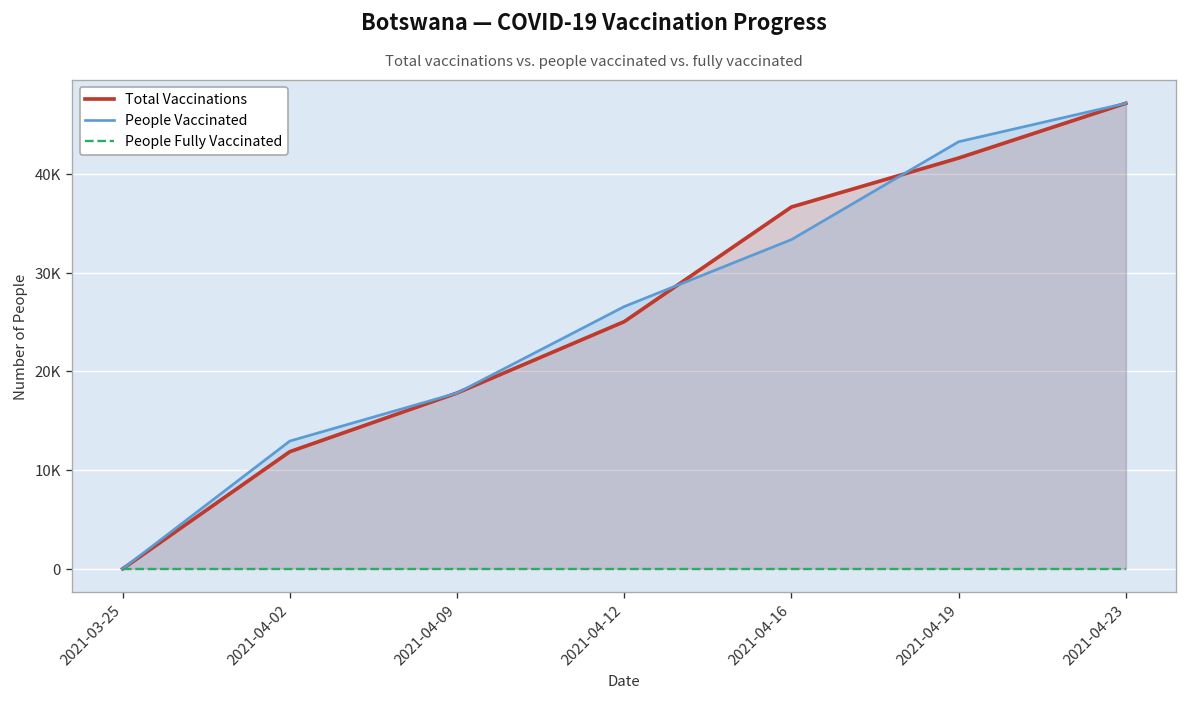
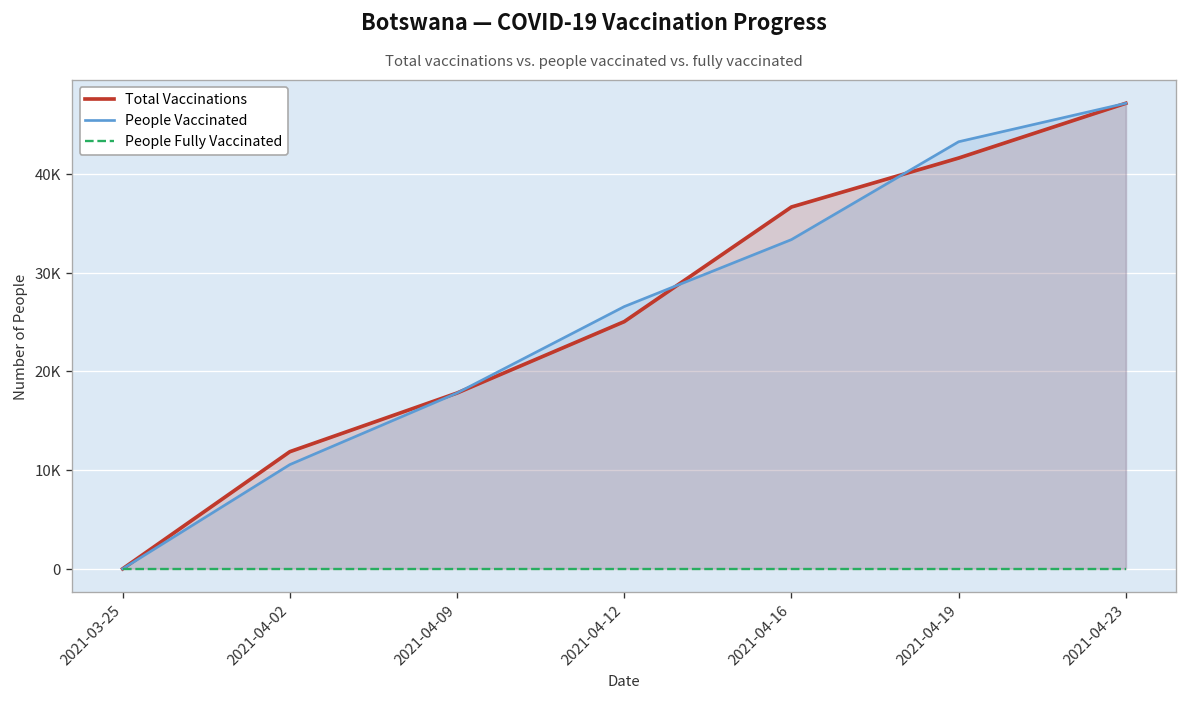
People Vaccinated, 2021-04-02: 13000 -> 11000
